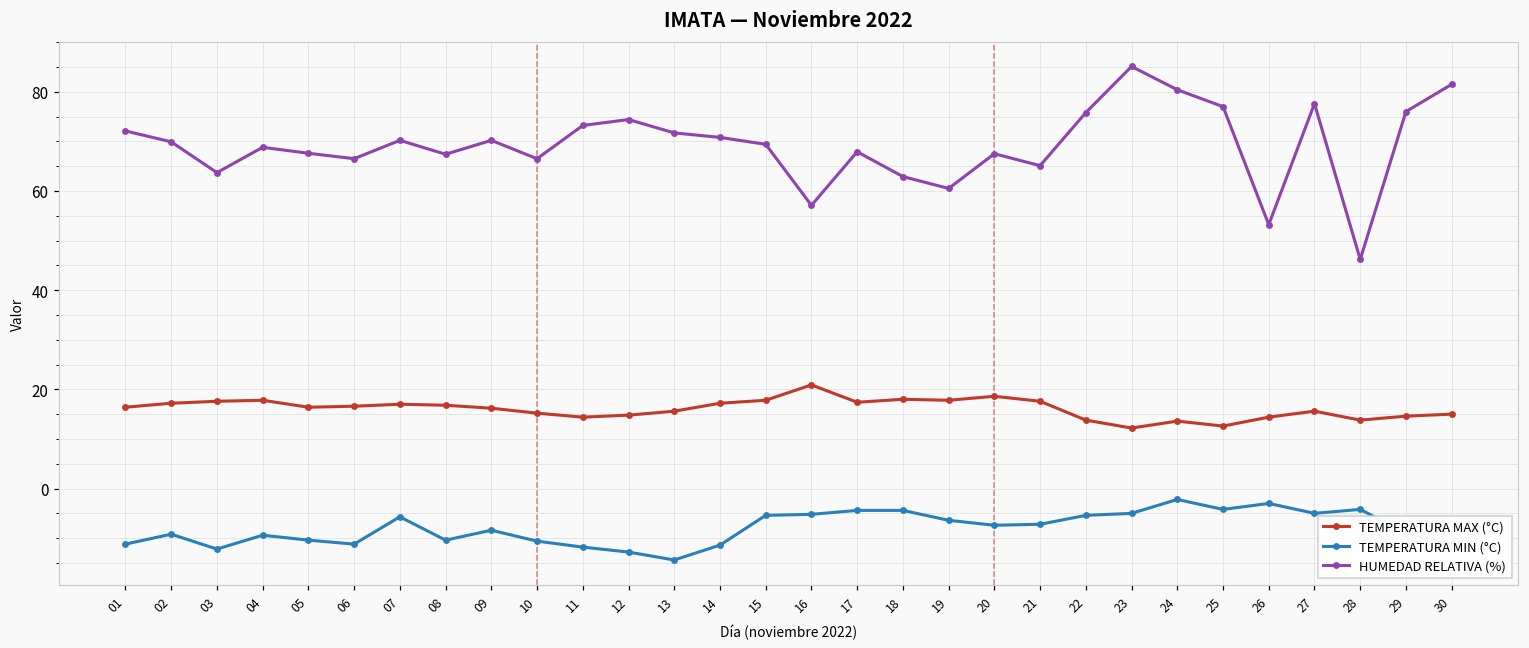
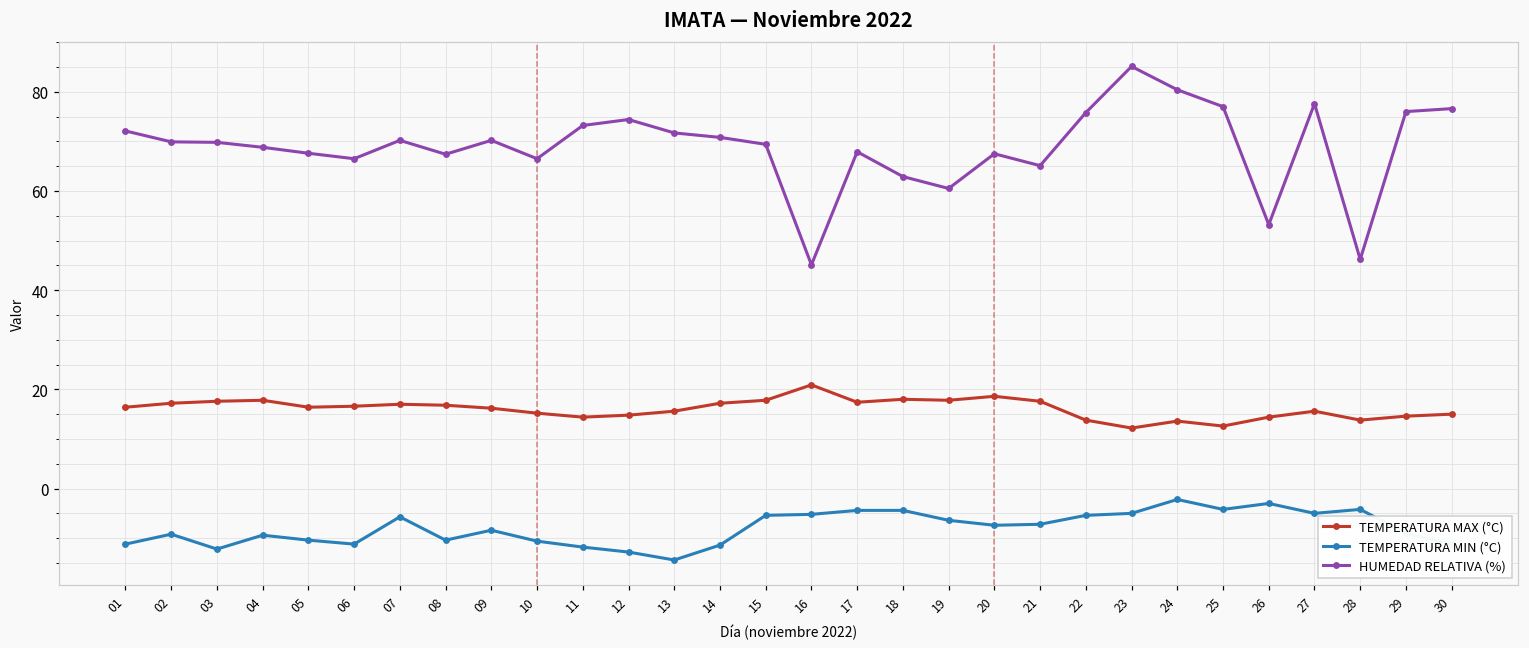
HUMEDAD RELATIVA (%), 03: 64 -> 70
HUMEDAD RELATIVA (%), 16: 57 -> 45
HUMEDAD RELATIVA (%), 30: 82 -> 77
